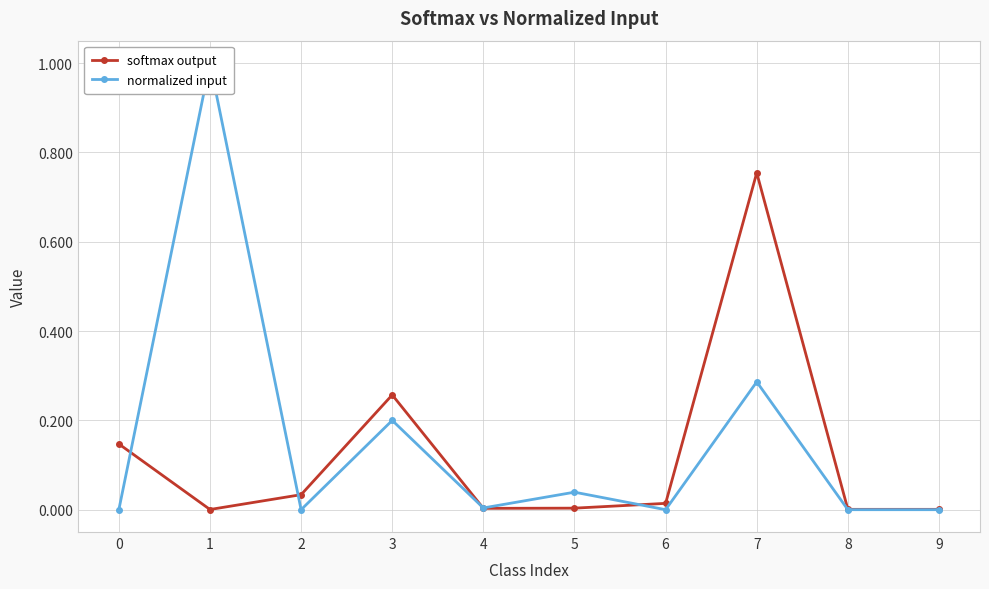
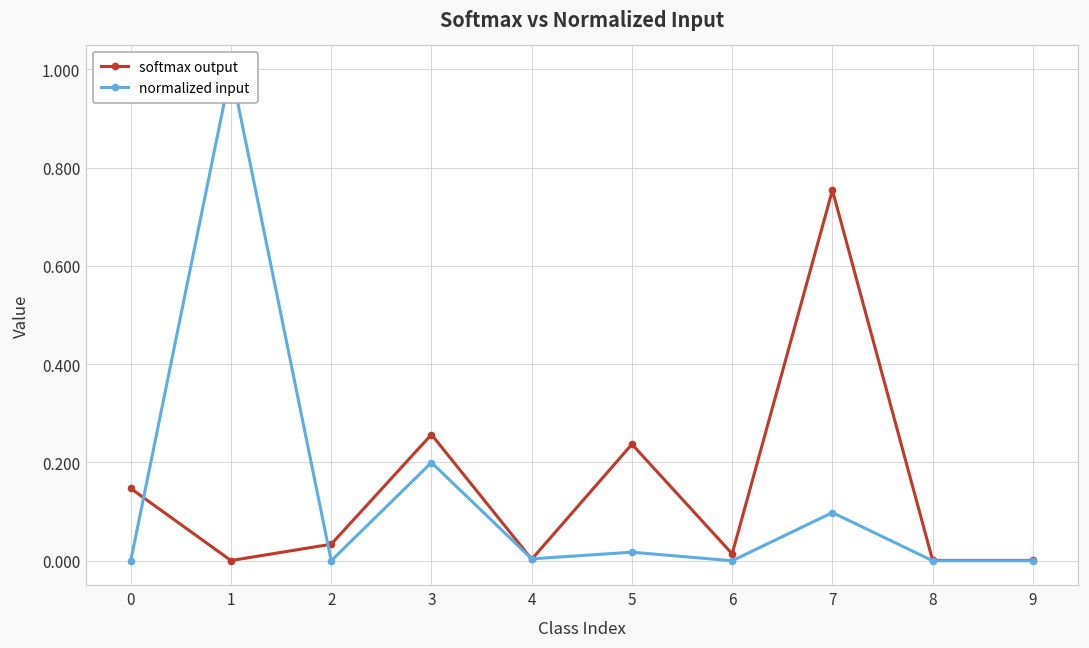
softmax output, 5: 0.00 -> 0.24
normalized input, 5: 0.04 -> 0.02
normalized input, 7: 0.29 -> 0.10
